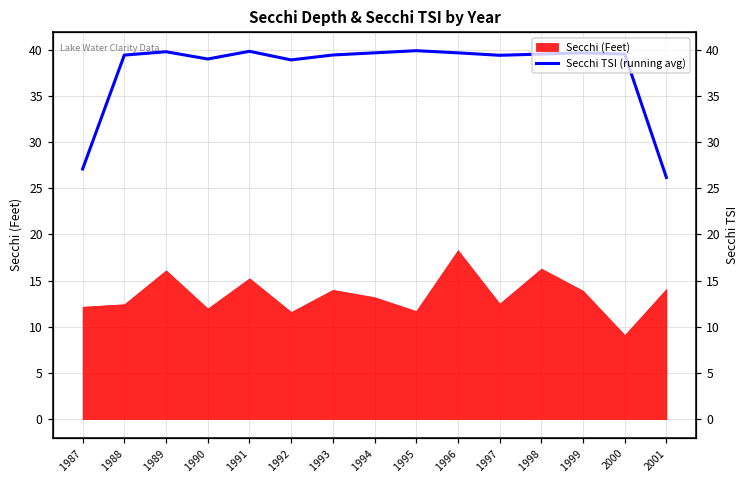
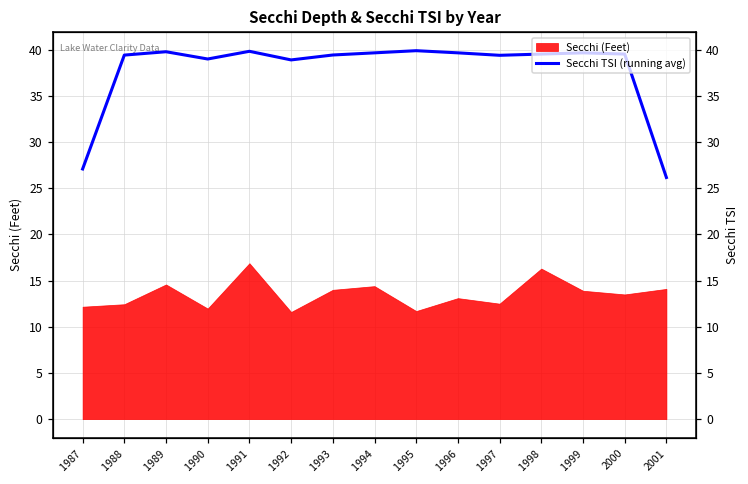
Secchi (Feet), 1989: 16 -> 15
Secchi (Feet), 1991: 15 -> 17
Secchi (Feet), 1994: 13 -> 14
Secchi (Feet), 1996: 18 -> 13
Secchi (Feet), 2000: 9 -> 14
